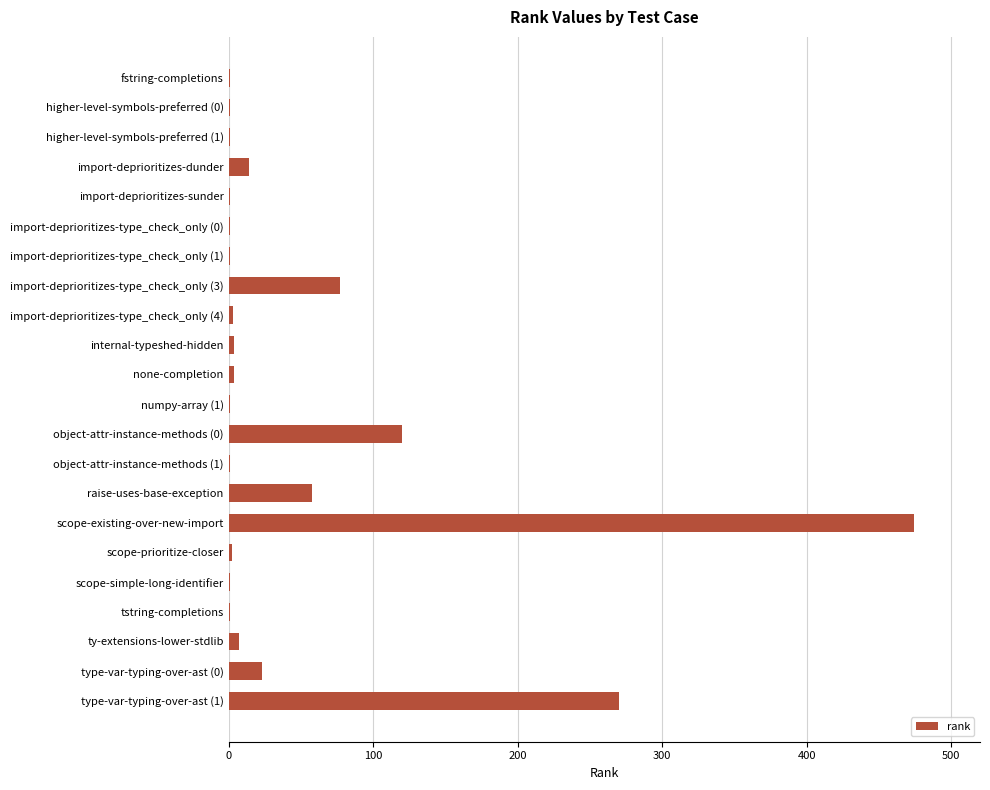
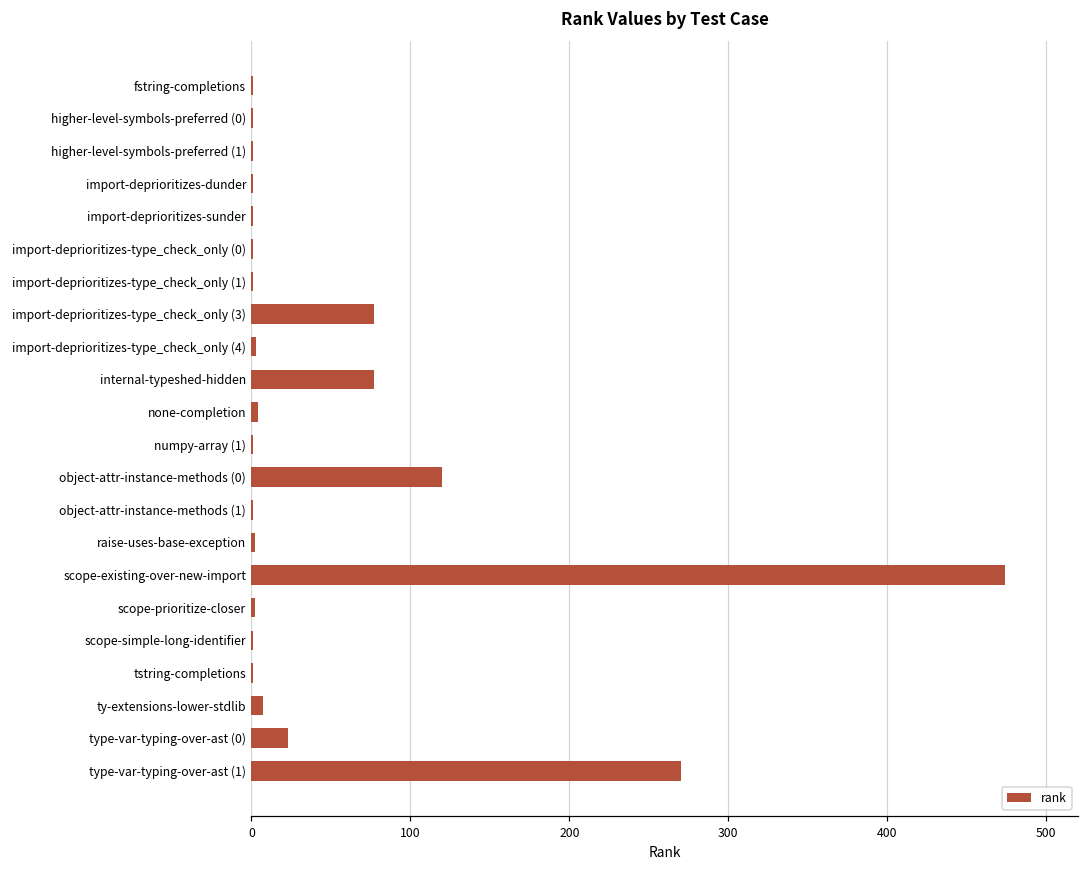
import-deprioritizes-dunder: 14 -> 1
internal-typeshed-hidden: 4 -> 77
raise-uses-base-exception: 58 -> 2
